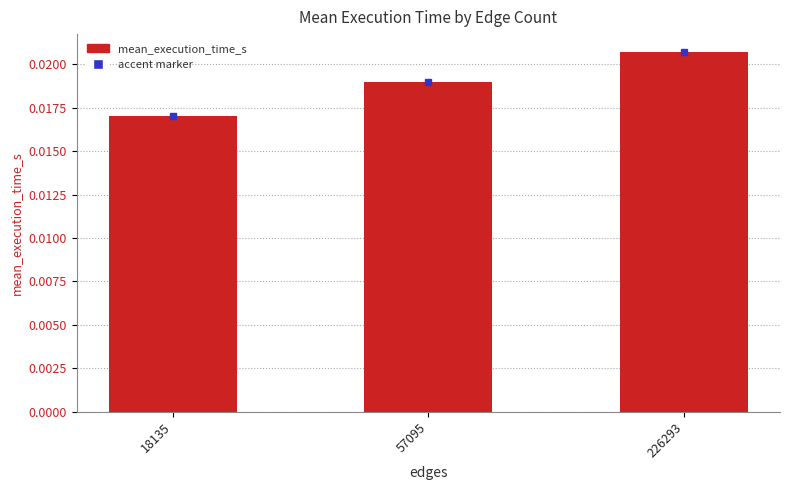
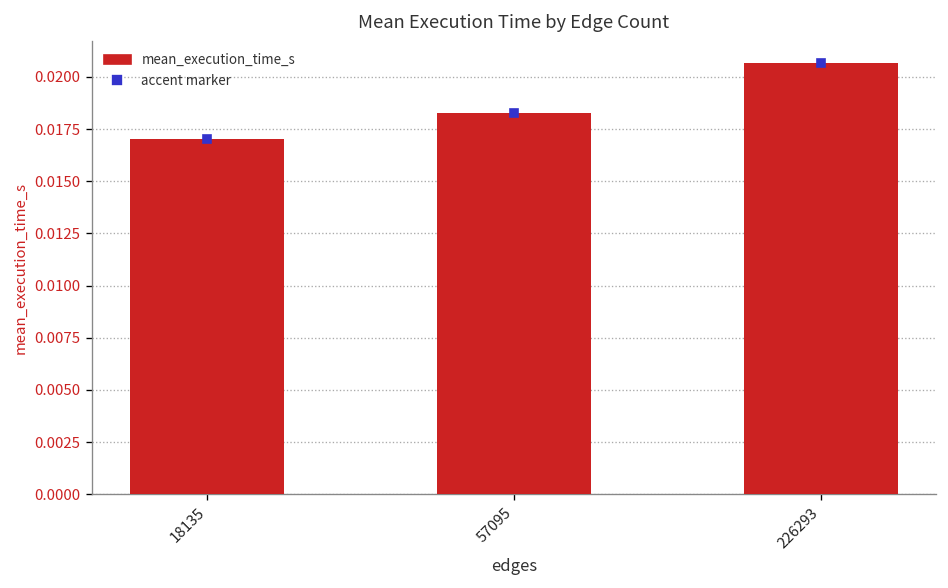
mean_execution_time_s, 57095: 0.0190 -> 0.0183
